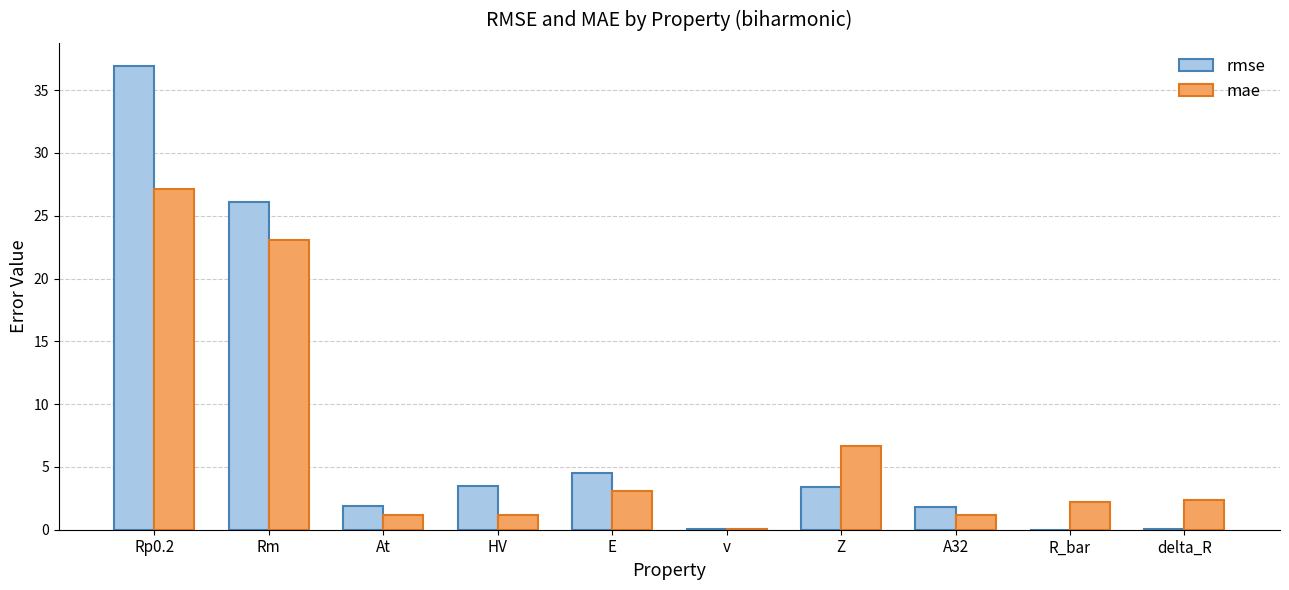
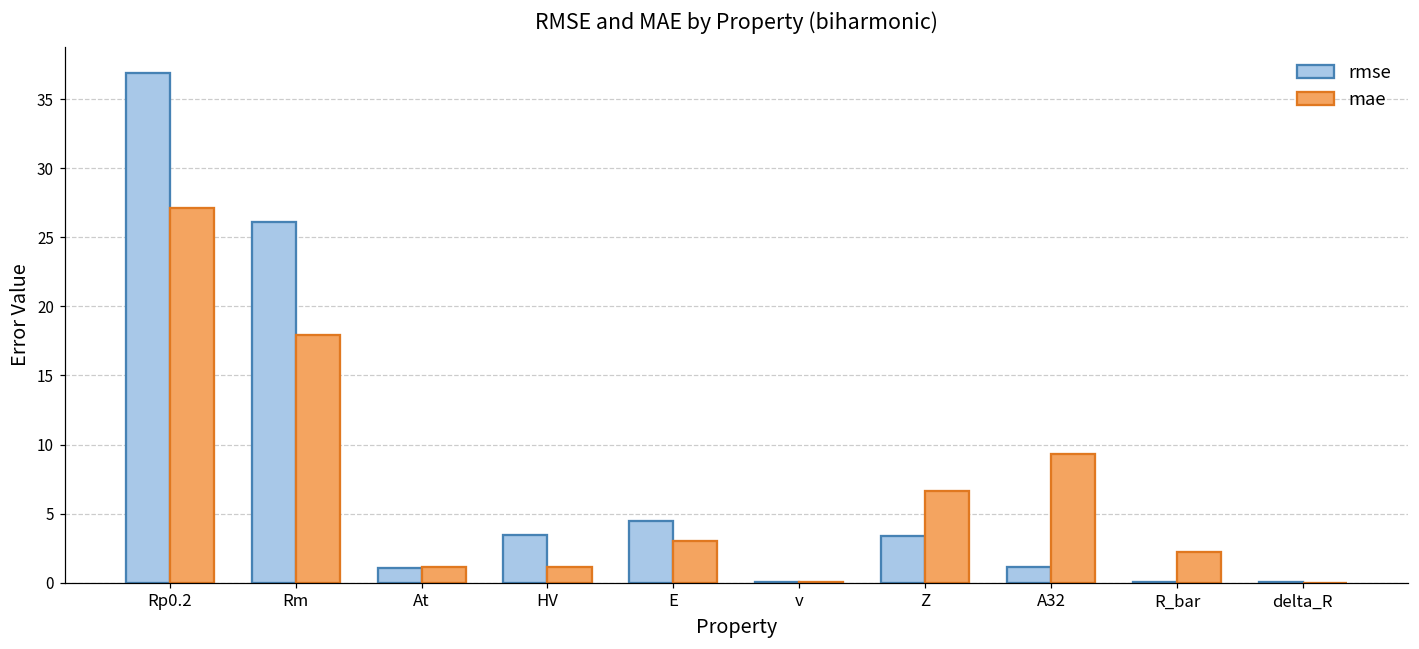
mae, Rm: 23.1 -> 17.9
rmse, At: 1.9 -> 1.0
rmse, A32: 1.8 -> 1.2
mae, A32: 1.1 -> 9.3
mae, delta_R: 2.3 -> 0.0
